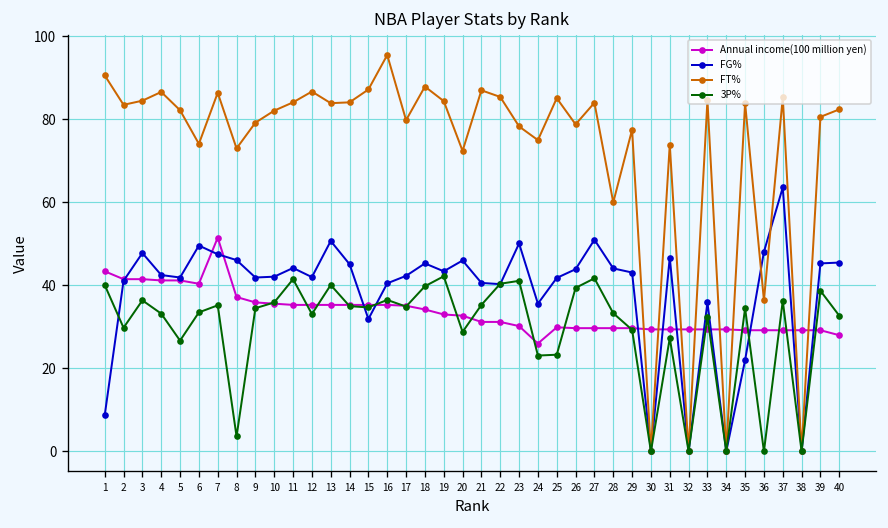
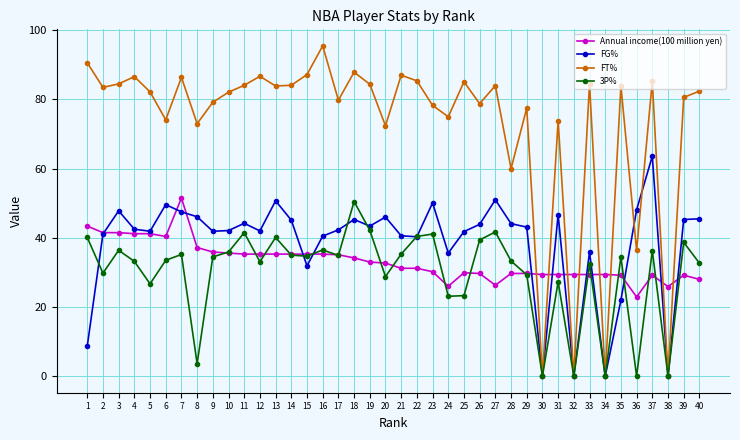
3P%, 18: 40 -> 51
Annual income(100 million yen), 27: 30 -> 26
Annual income(100 million yen), 36: 29 -> 23
Annual income(100 million yen), 38: 29 -> 26
